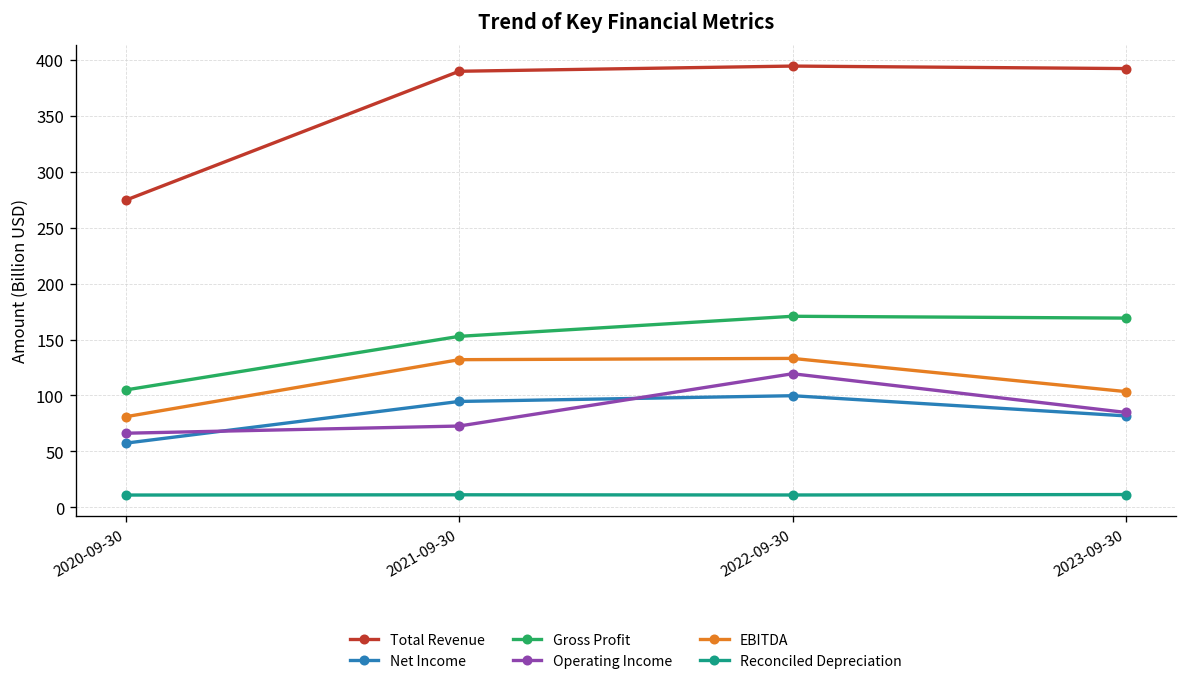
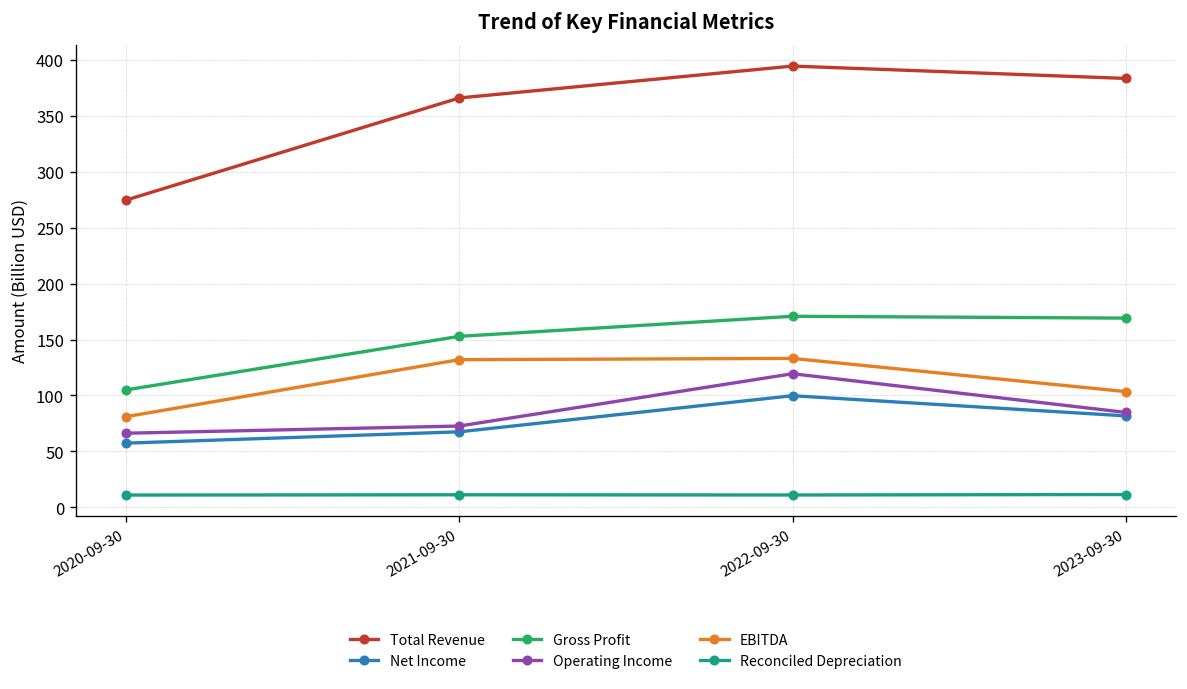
Total Revenue, 2021-09-30: 390 -> 370
Net Income, 2021-09-30: 90 -> 70
Total Revenue, 2023-09-30: 390 -> 380
